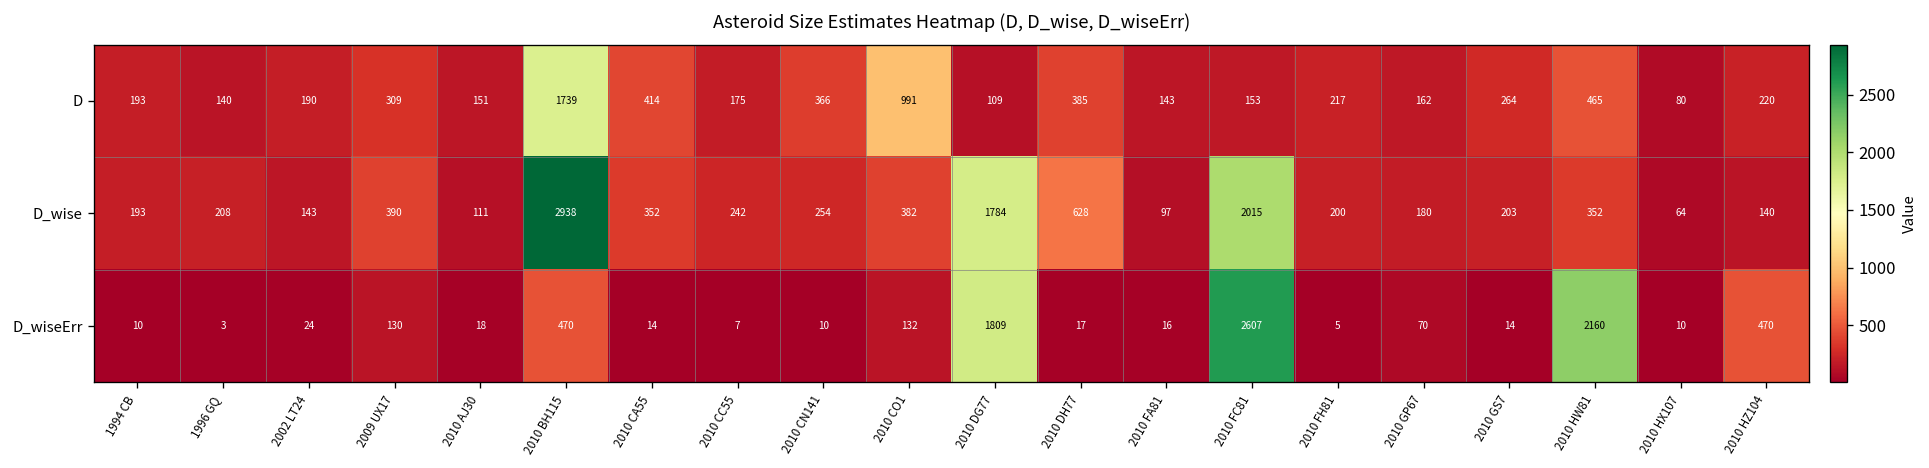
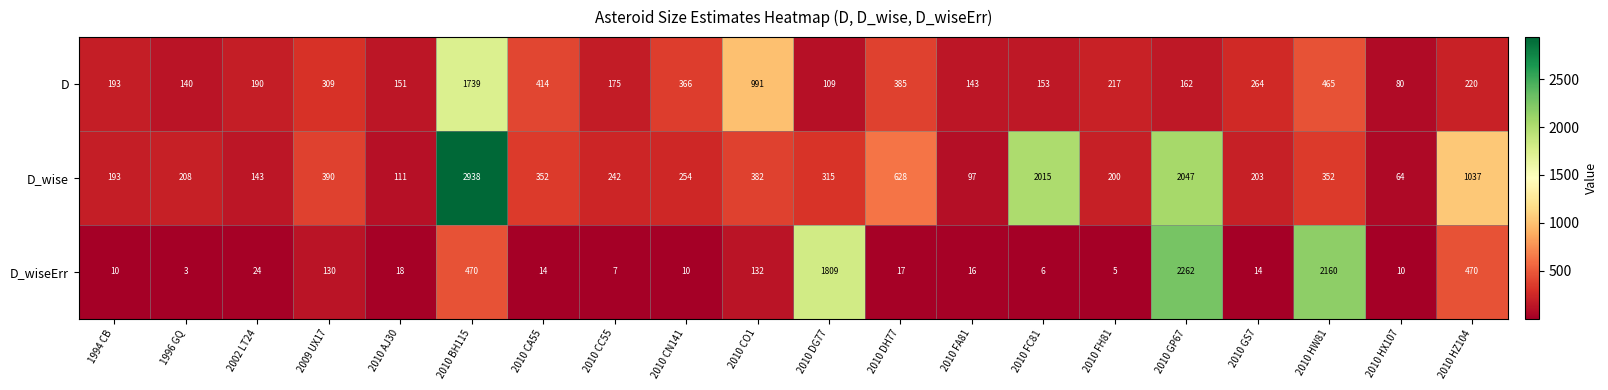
D_wise, 2010 DG77: 1784 -> 315
D_wise, 2010 GP67: 180 -> 2047
D_wise, 2010 HZ104: 140 -> 1037
D_wiseErr, 2010 FC81: 2607 -> 6
D_wiseErr, 2010 GP67: 70 -> 2262
